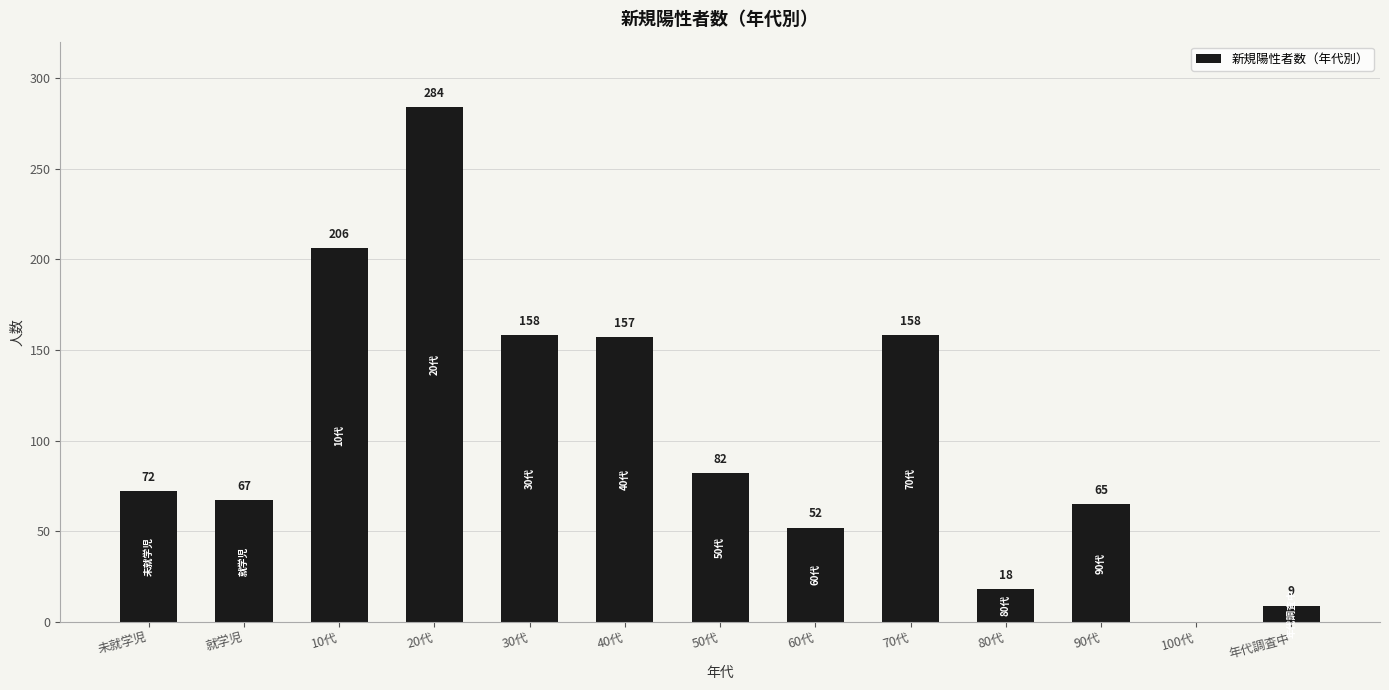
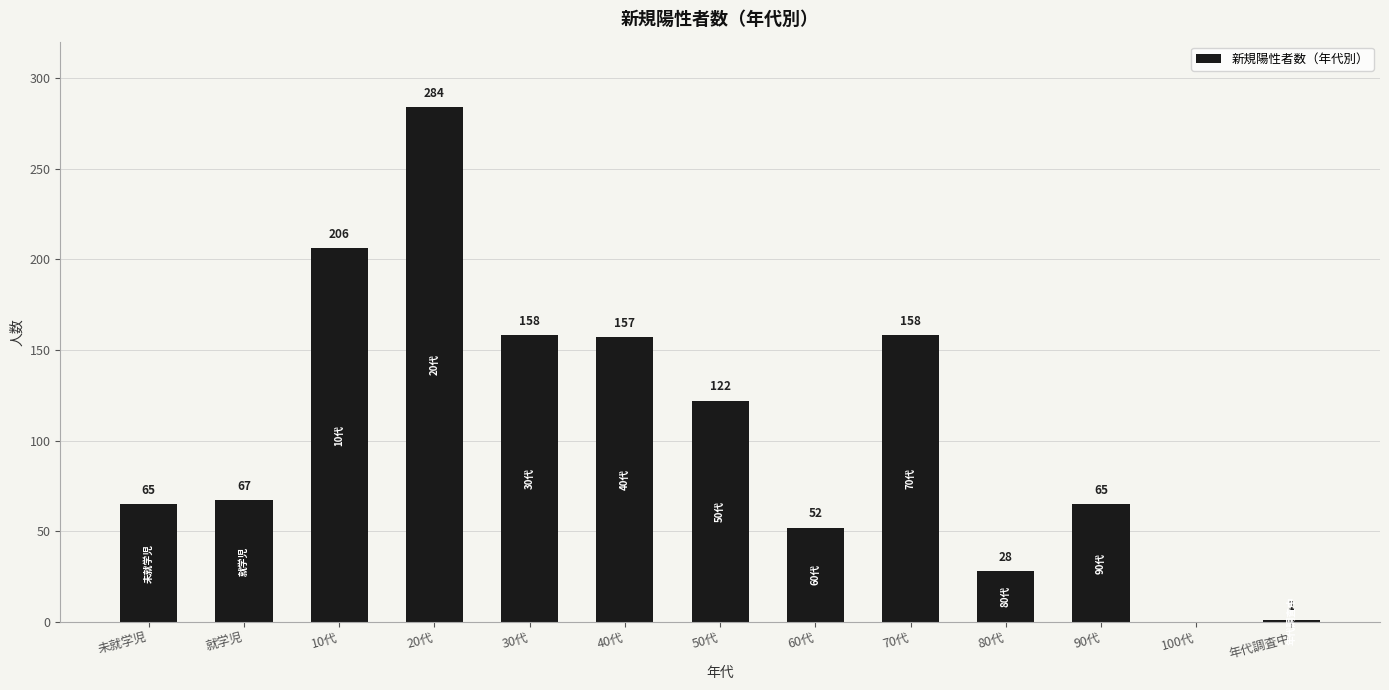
未就学児: 72 -> 65
50代: 82 -> 122
80代: 18 -> 28
年代調査中: 9 -> 1
